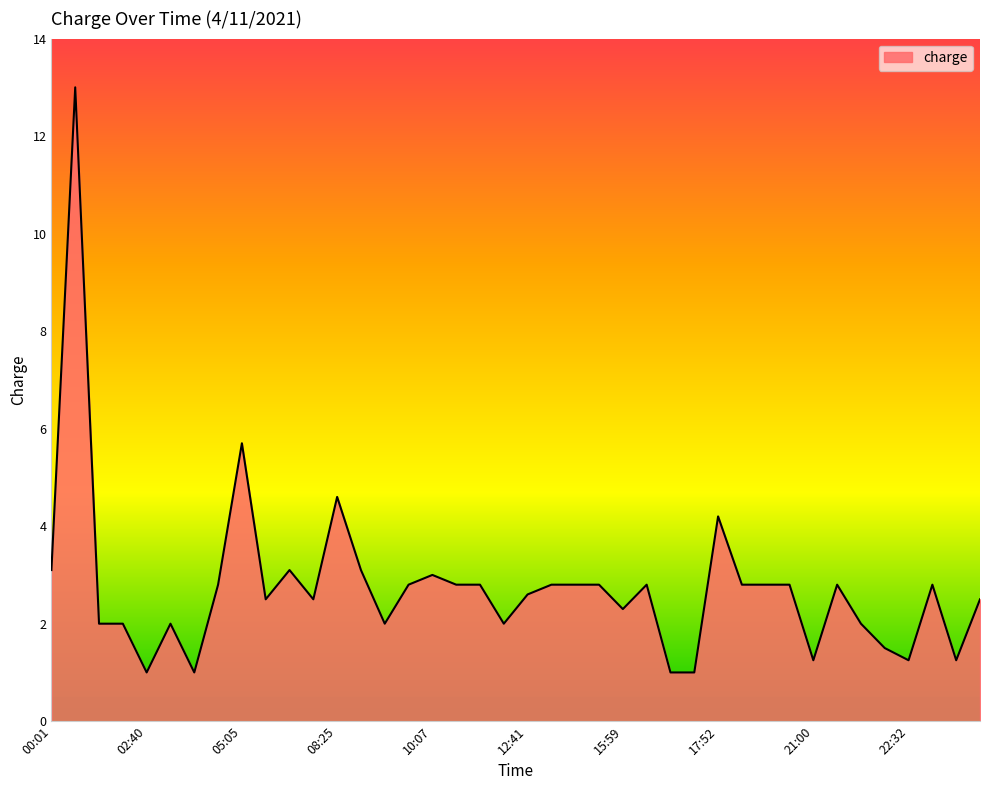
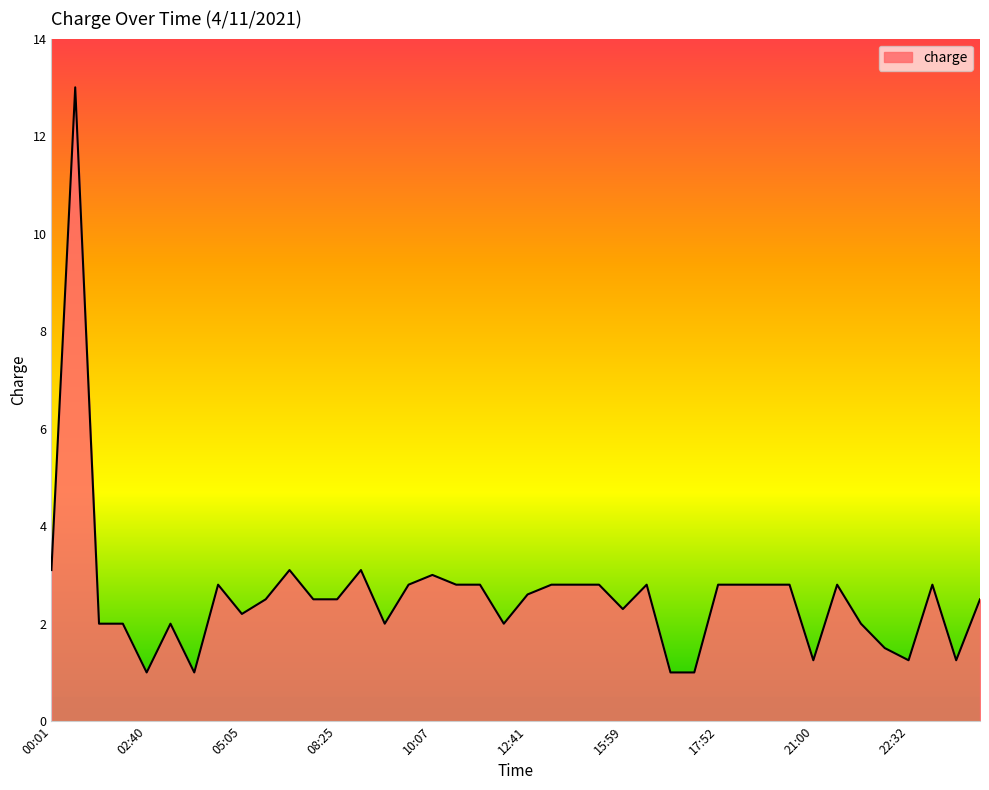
05:05: 5.7 -> 2.2
08:25: 4.6 -> 2.5
17:52: 4.2 -> 2.8
